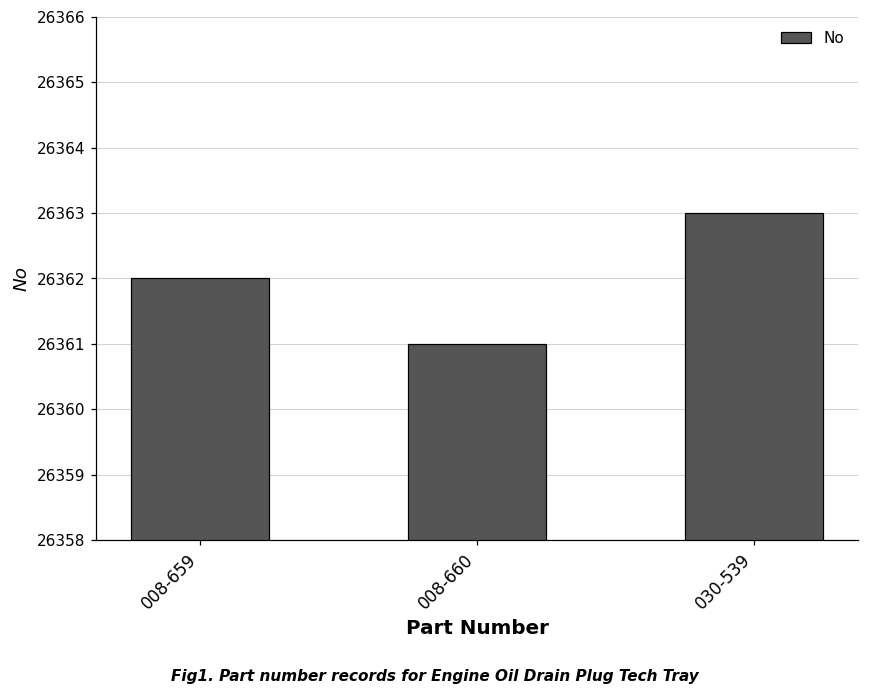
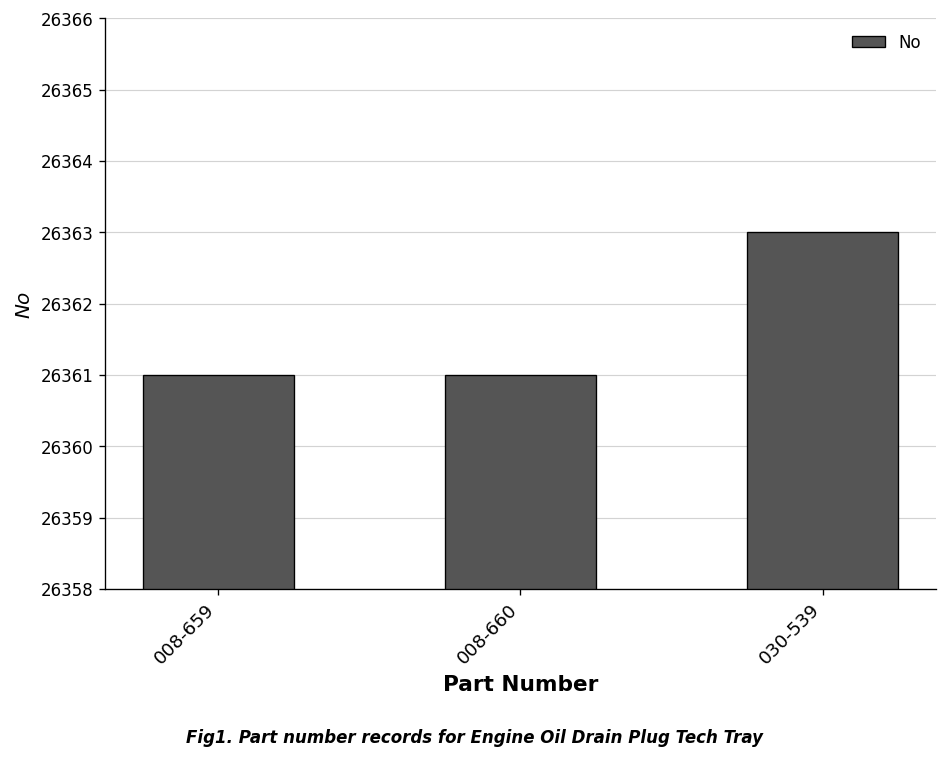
008-659: 26362 -> 26361
